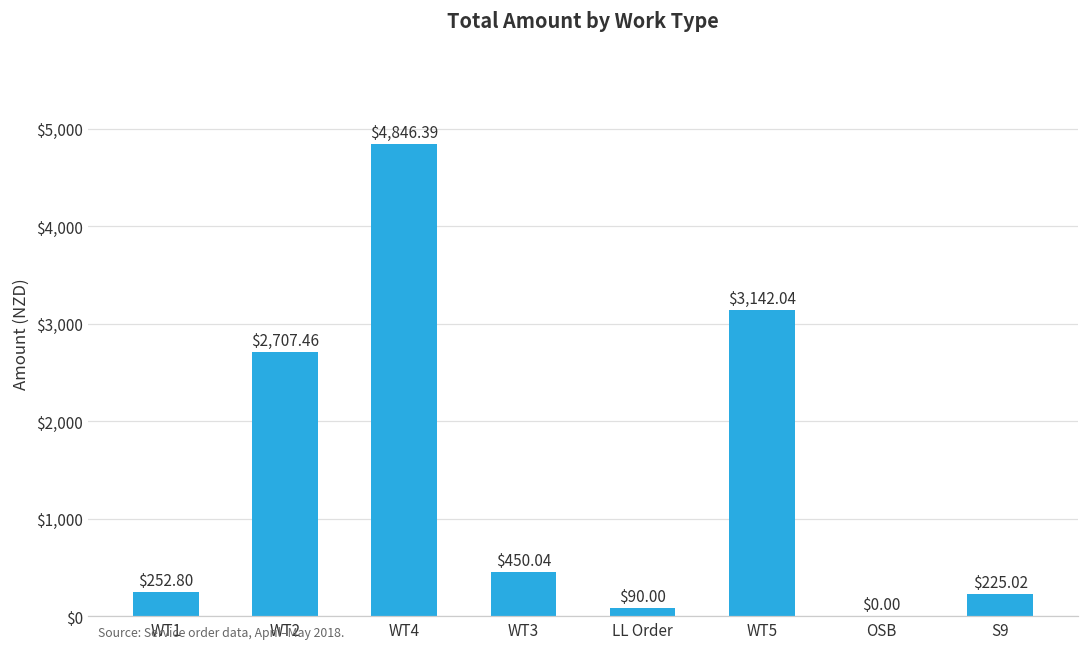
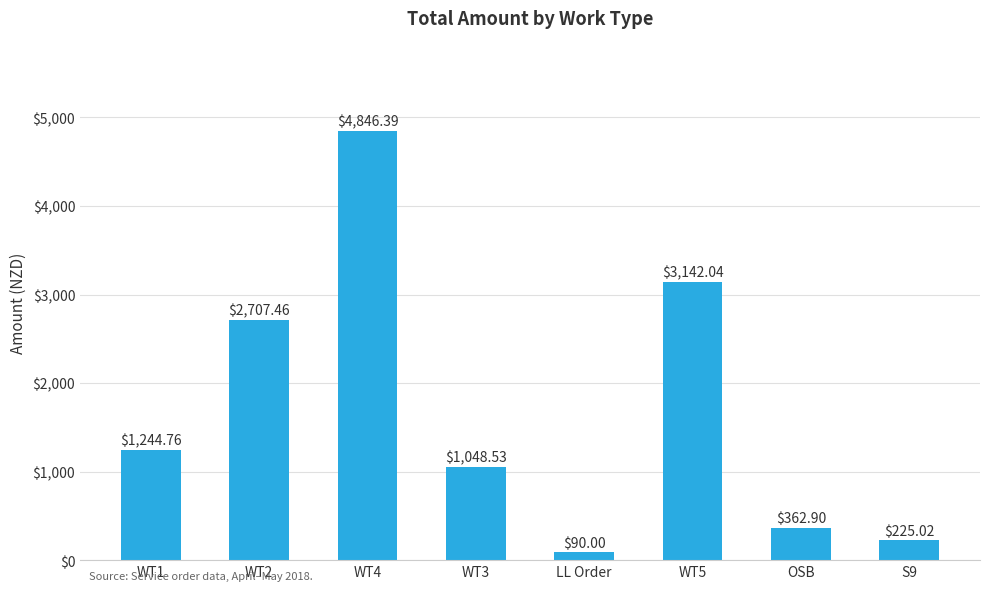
WT1: $252.80 -> $1,244.76
WT3: $450.04 -> $1,048.53
OSB: $0.00 -> $362.90
